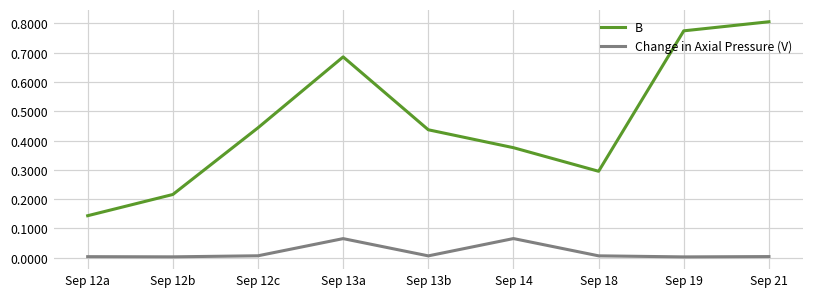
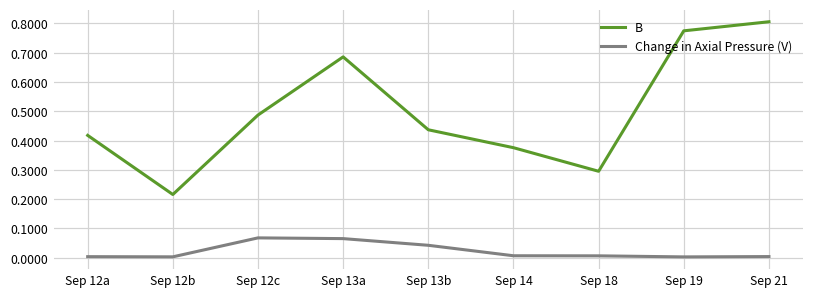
B, Sep 12a: 0.14 -> 0.42
B, Sep 12c: 0.44 -> 0.49
Change in Axial Pressure (V), Sep 12c: 0.01 -> 0.07
Change in Axial Pressure (V), Sep 13b: 0.01 -> 0.04
Change in Axial Pressure (V), Sep 14: 0.07 -> 0.01
